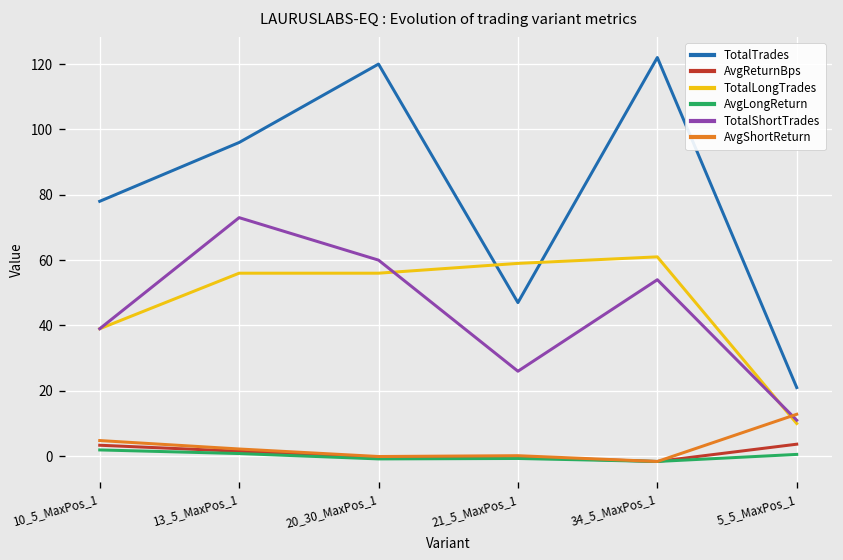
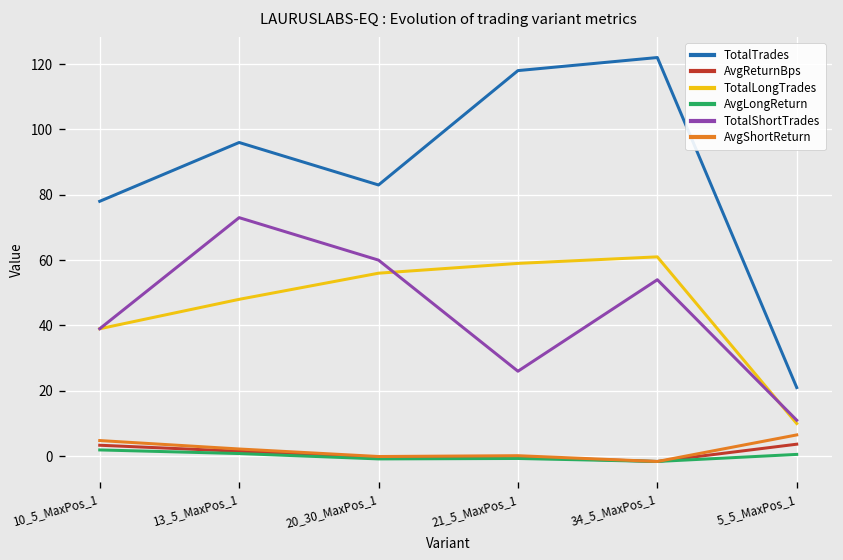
TotalLongTrades, 13_5_MaxPos_1: 56 -> 48
TotalTrades, 20_30_MaxPos_1: 120 -> 83
TotalTrades, 21_5_MaxPos_1: 47 -> 118
AvgShortReturn, 5_5_MaxPos_1: 13 -> 7
